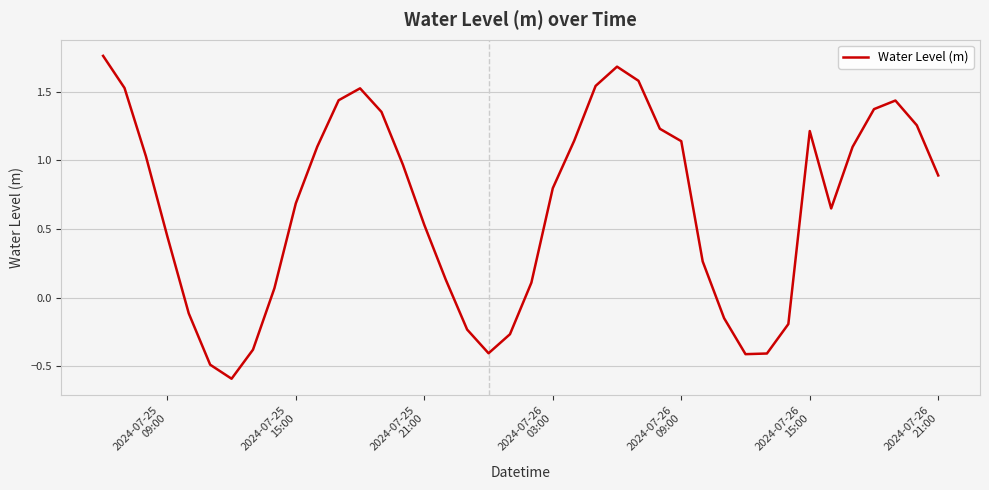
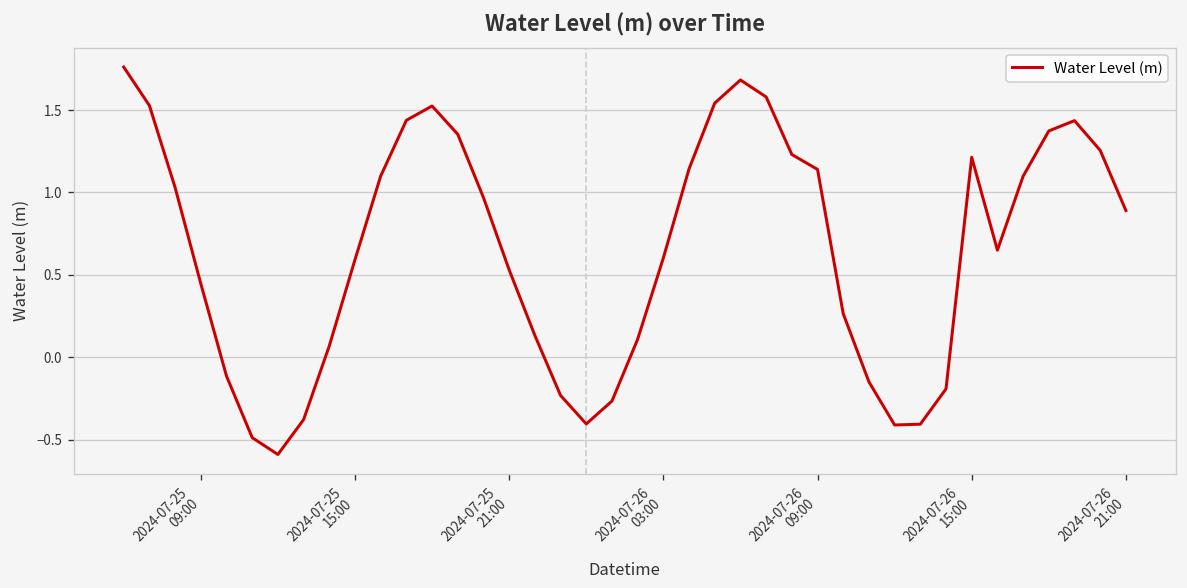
2024-07-25 15:00: 0.69 -> 0.59
2024-07-26 03:00: 0.80 -> 0.60
